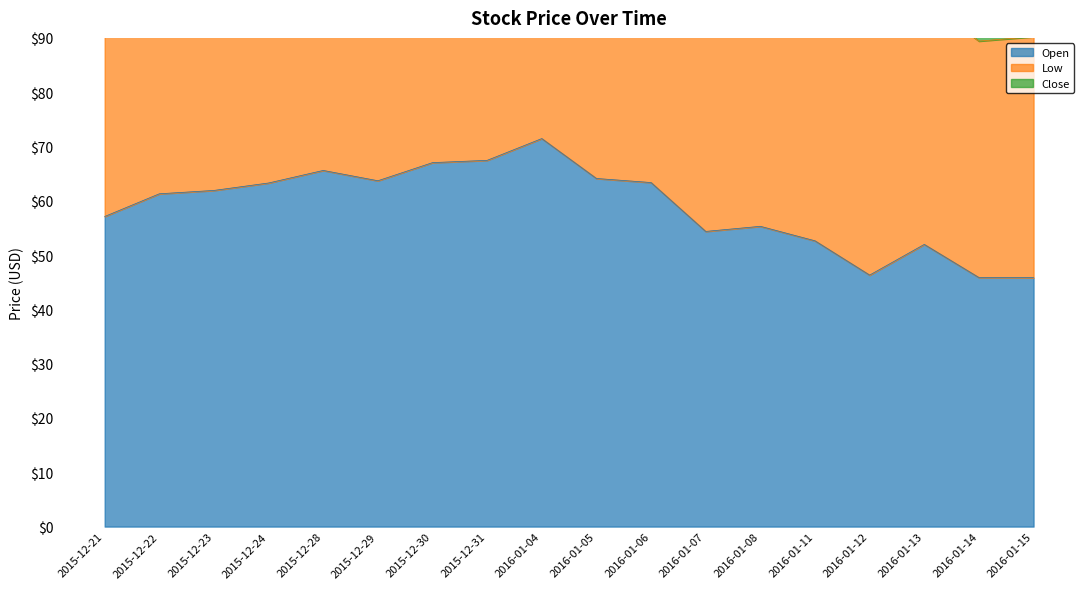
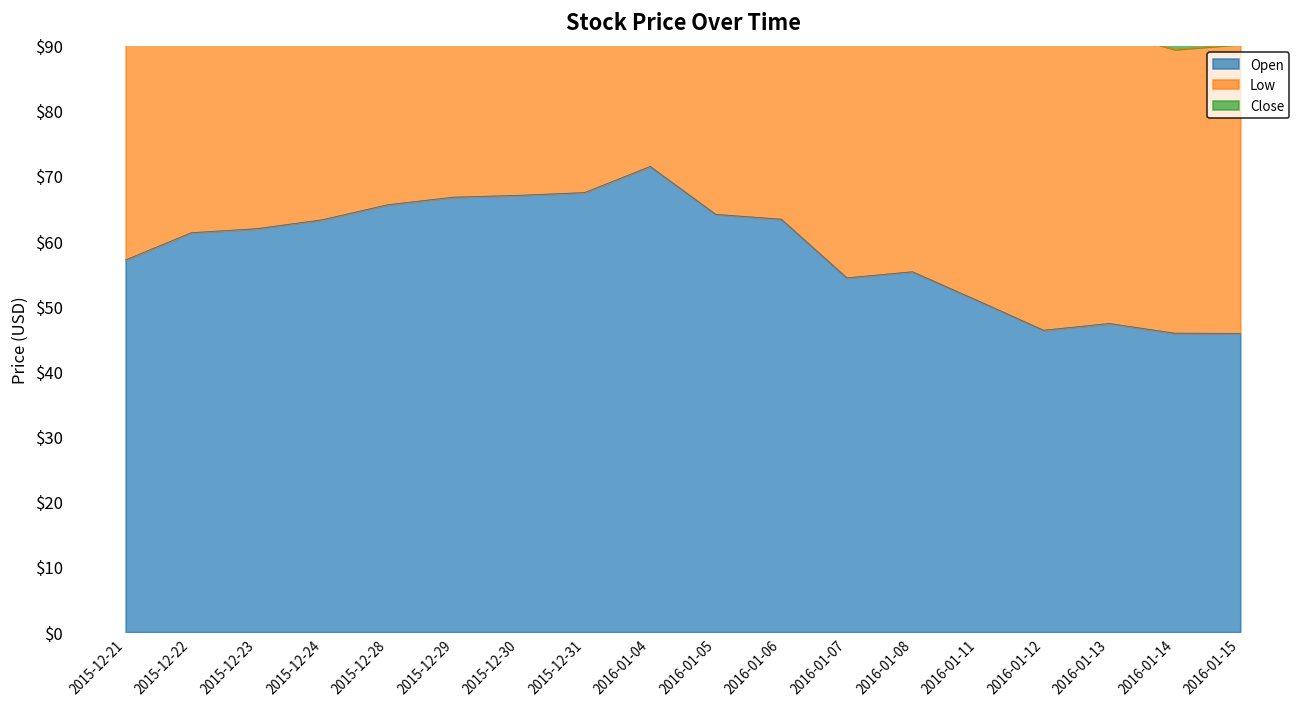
Open, 2015-12-29: $64 -> $67
Open, 2016-01-11: $53 -> $51
Open, 2016-01-13: $52 -> $47
